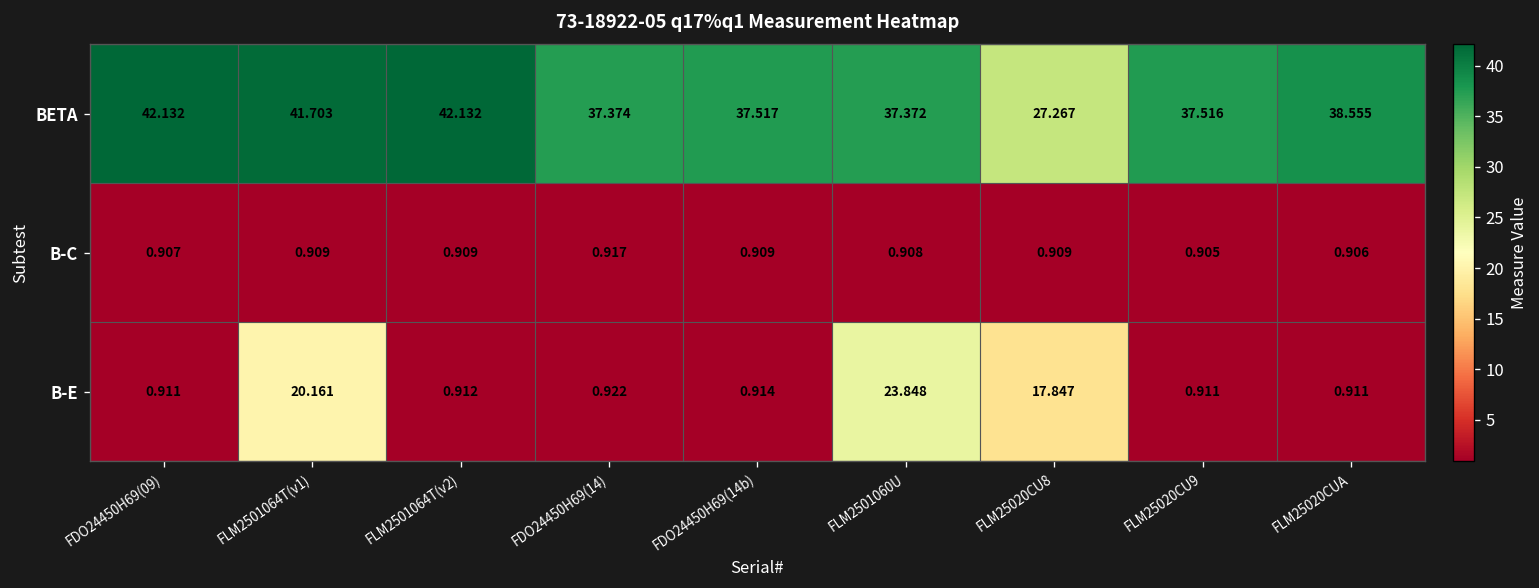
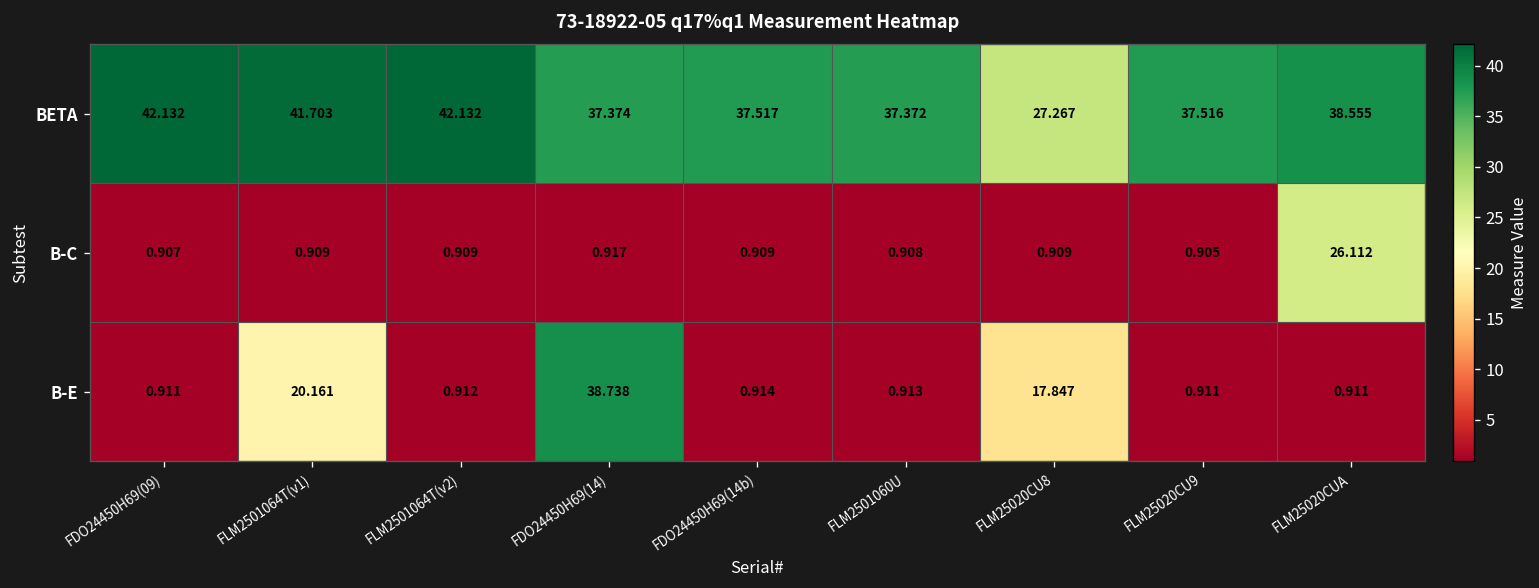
B-C, FLM25020CUA: 0.906 -> 26.112
B-E, FDO24450H69(14): 0.922 -> 38.738
B-E, FLM2501060U: 23.848 -> 0.913
